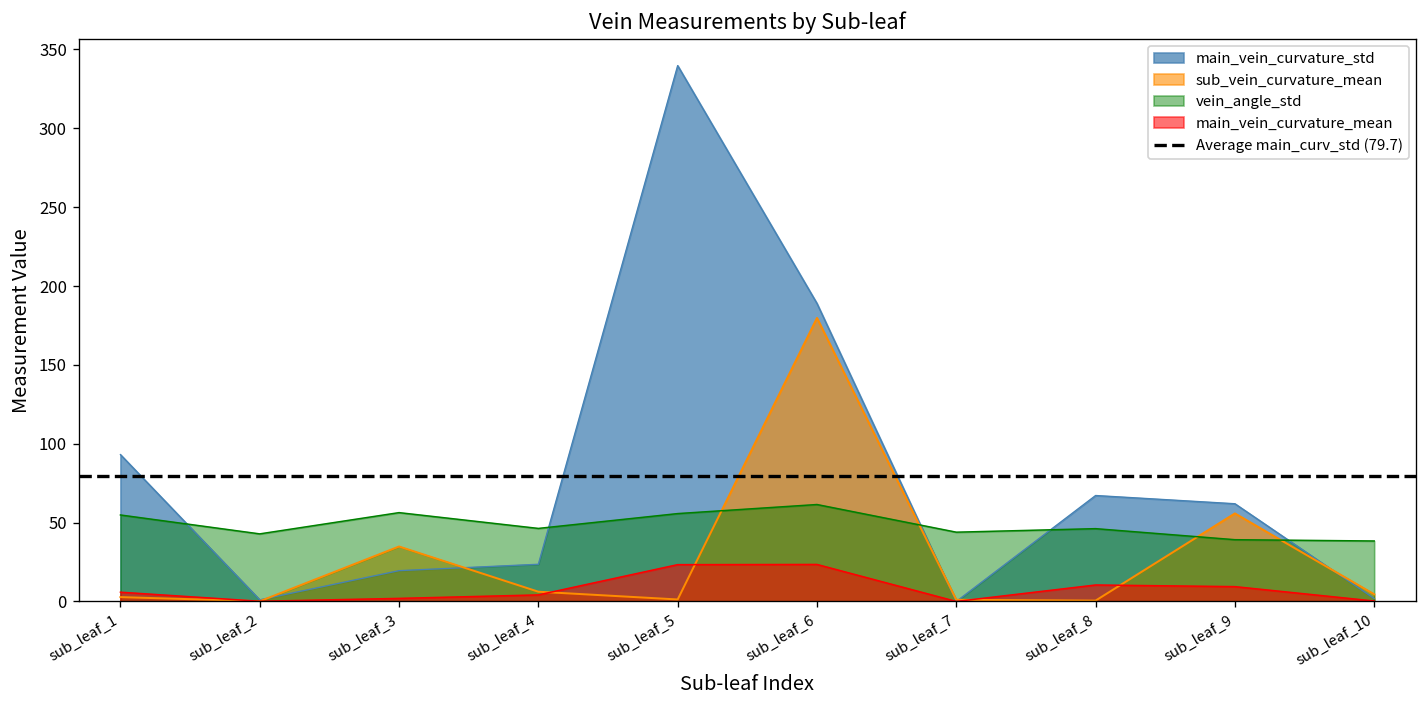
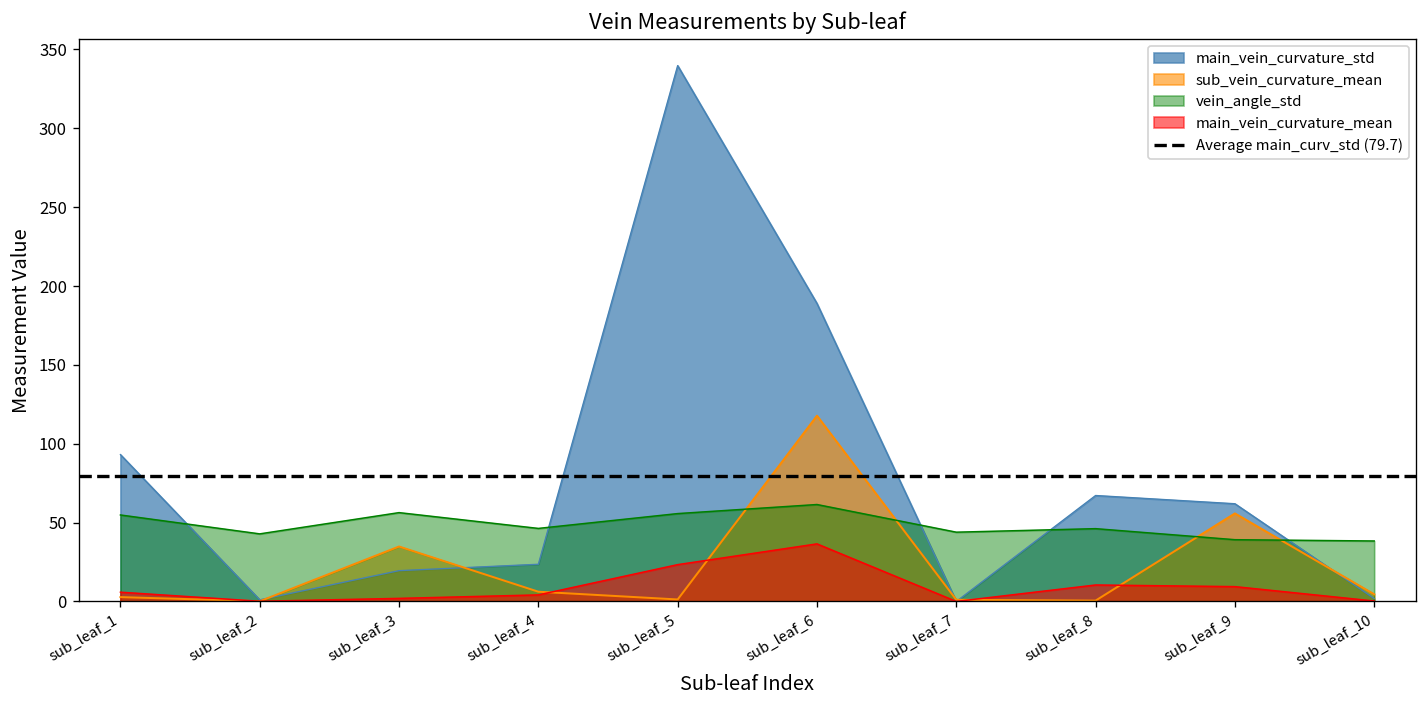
sub_vein_curvature_mean, sub_leaf_6: 180 -> 118
main_vein_curvature_mean, sub_leaf_6: 23 -> 37
